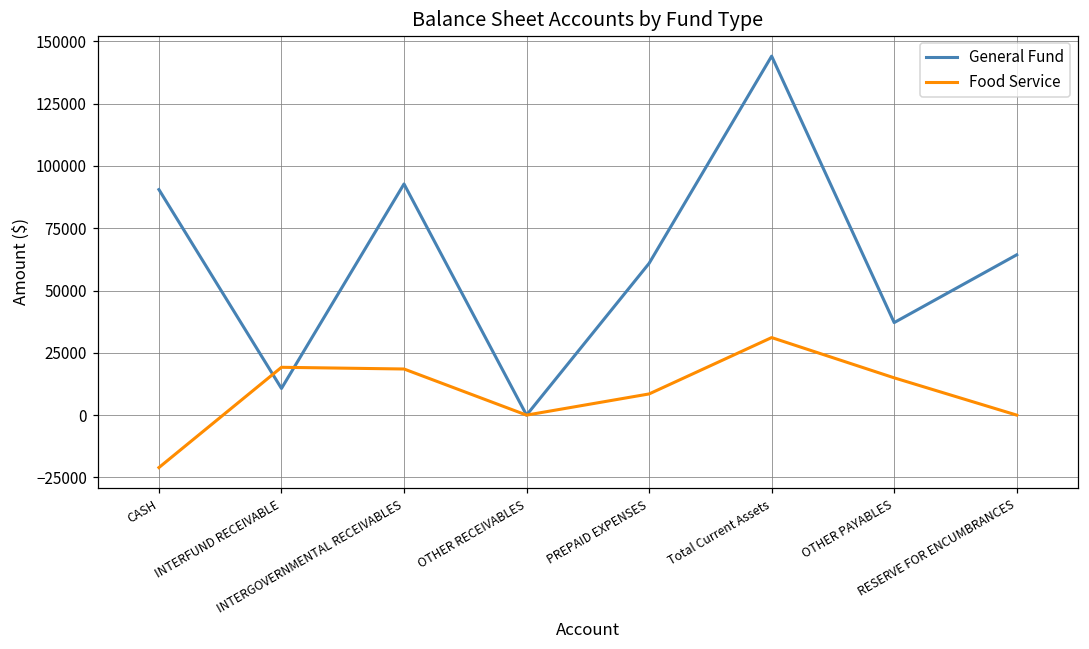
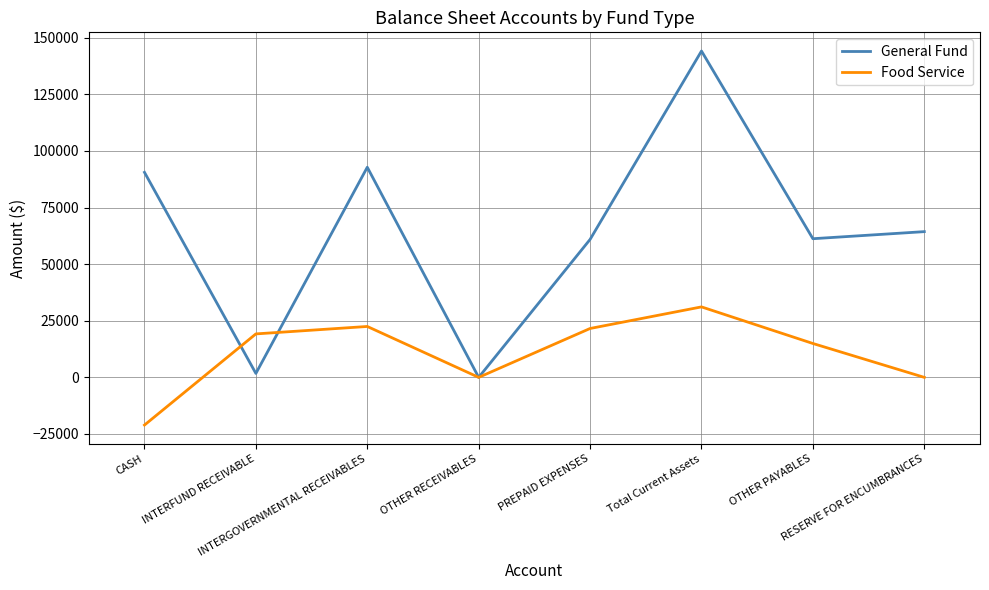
General Fund, INTERFUND RECEIVABLE: 11000 -> 2000
Food Service, INTERGOVERNMENTAL RECEIVABLES: 19000 -> 22000
Food Service, PREPAID EXPENSES: 8000 -> 22000
General Fund, OTHER PAYABLES: 37000 -> 61000
